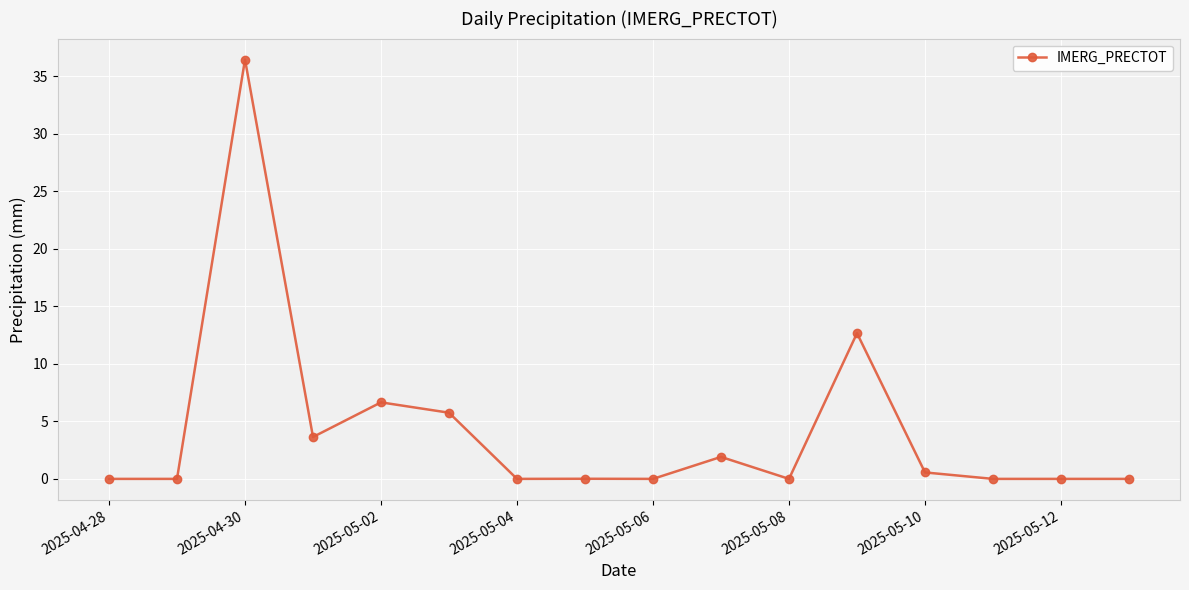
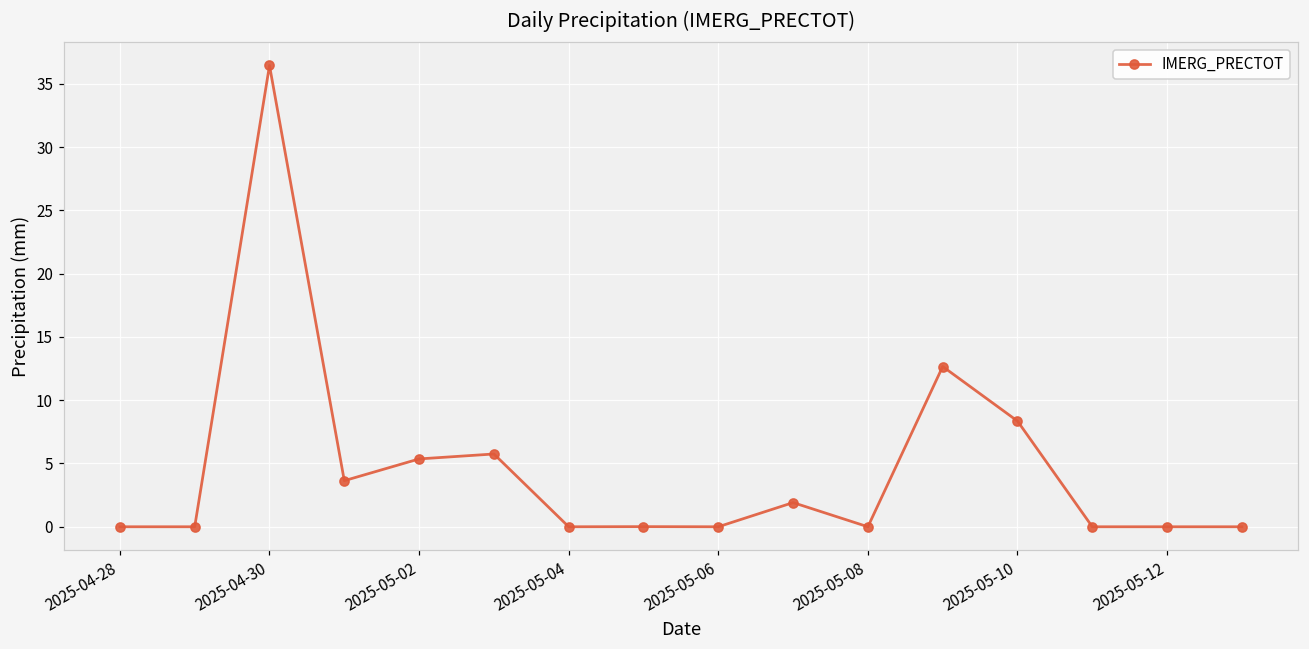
2025-05-02: 6.7 -> 5.4
2025-05-10: 0.6 -> 8.4
